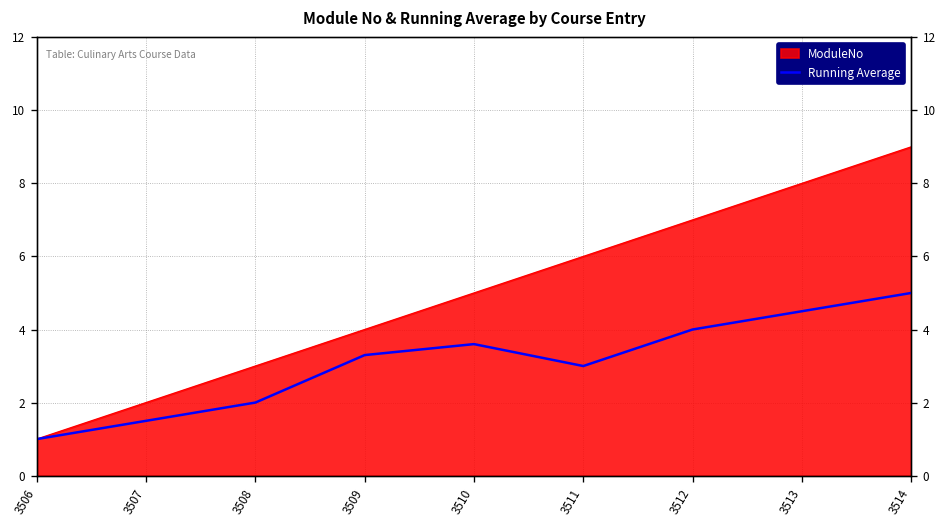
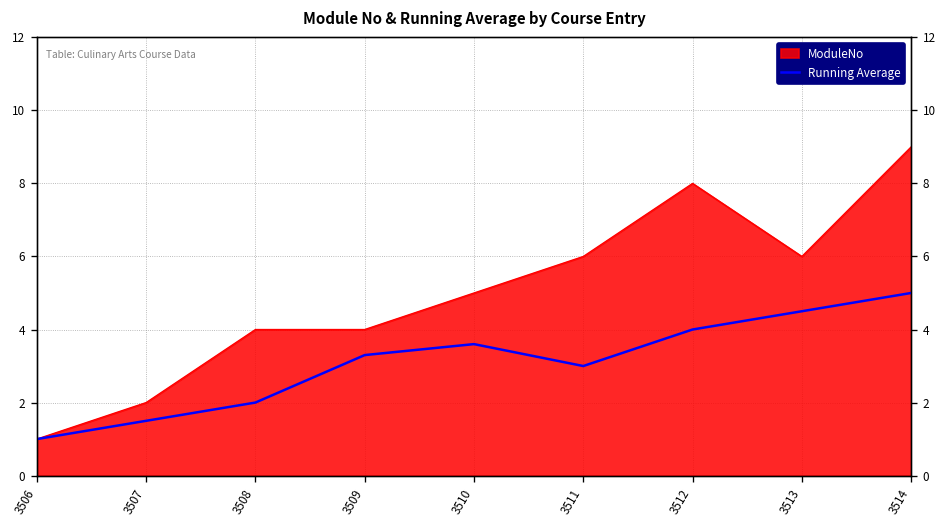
ModuleNo, 3508: 3 -> 4
ModuleNo, 3512: 7 -> 8
ModuleNo, 3513: 8 -> 6
